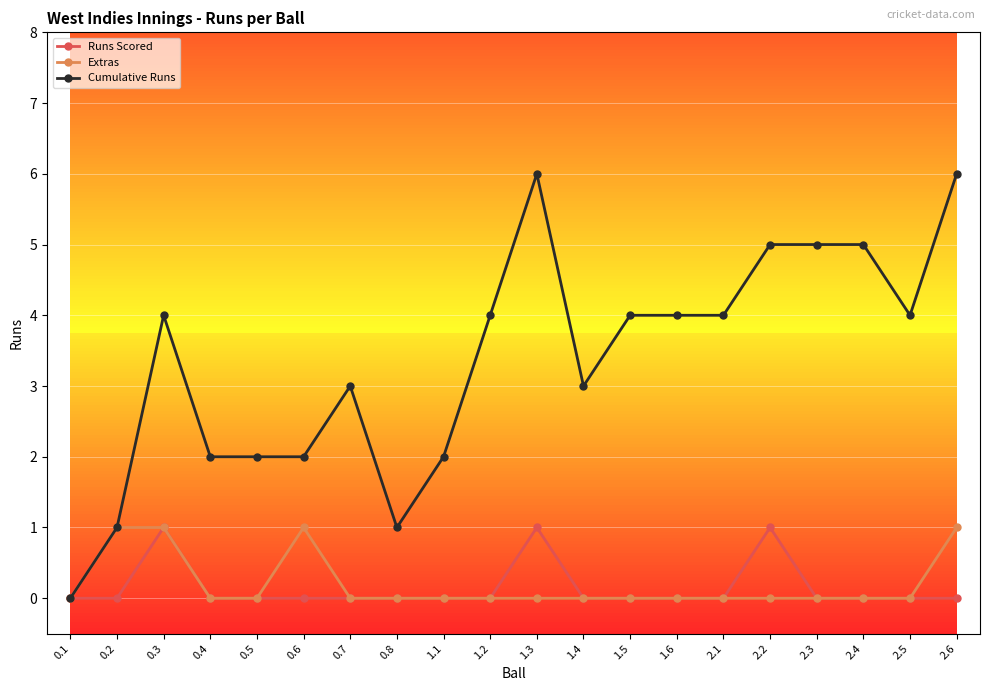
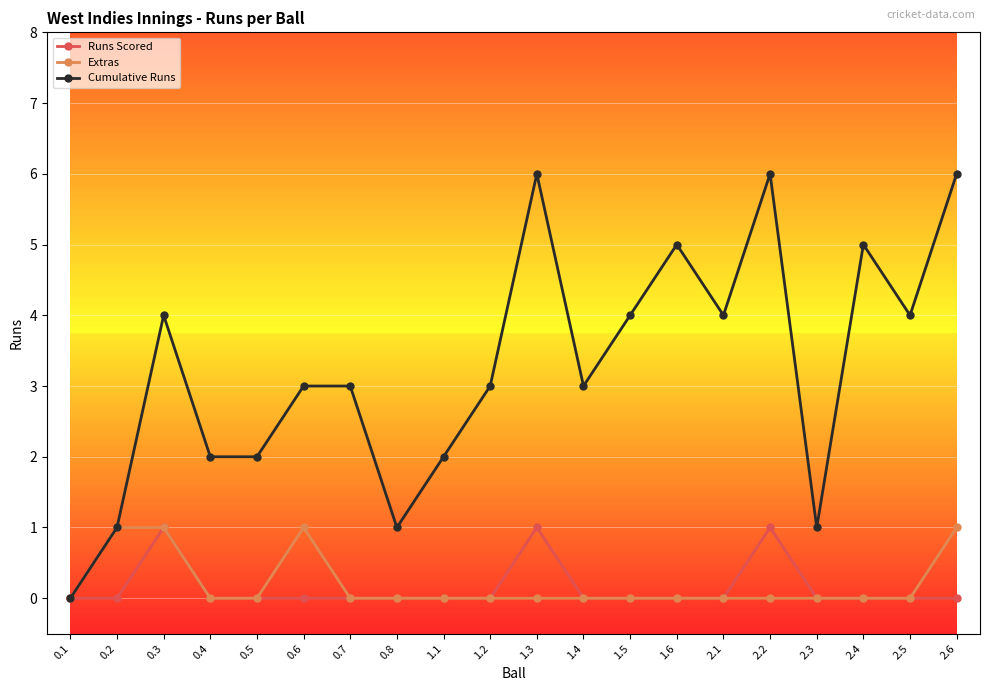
Cumulative Runs, 0.6: 2 -> 3
Cumulative Runs, 1.2: 4 -> 3
Cumulative Runs, 1.6: 4 -> 5
Cumulative Runs, 2.2: 5 -> 6
Cumulative Runs, 2.3: 5 -> 1
